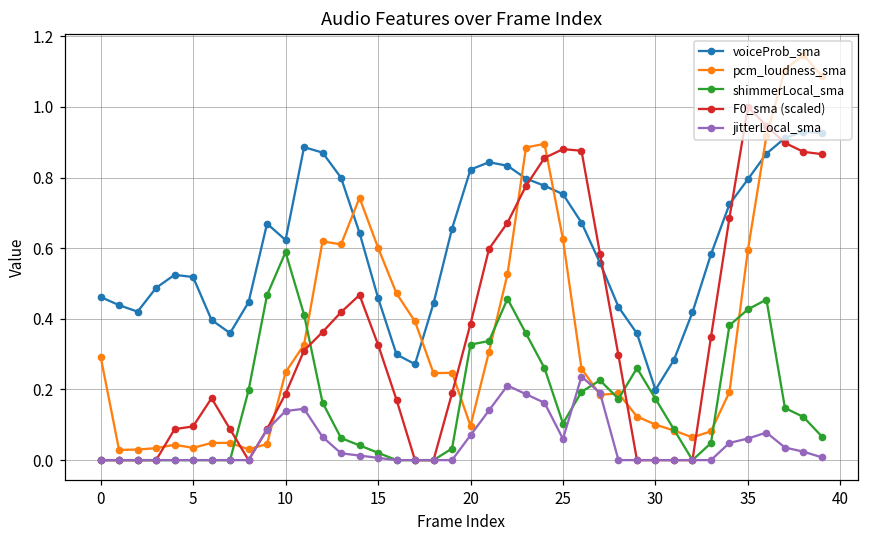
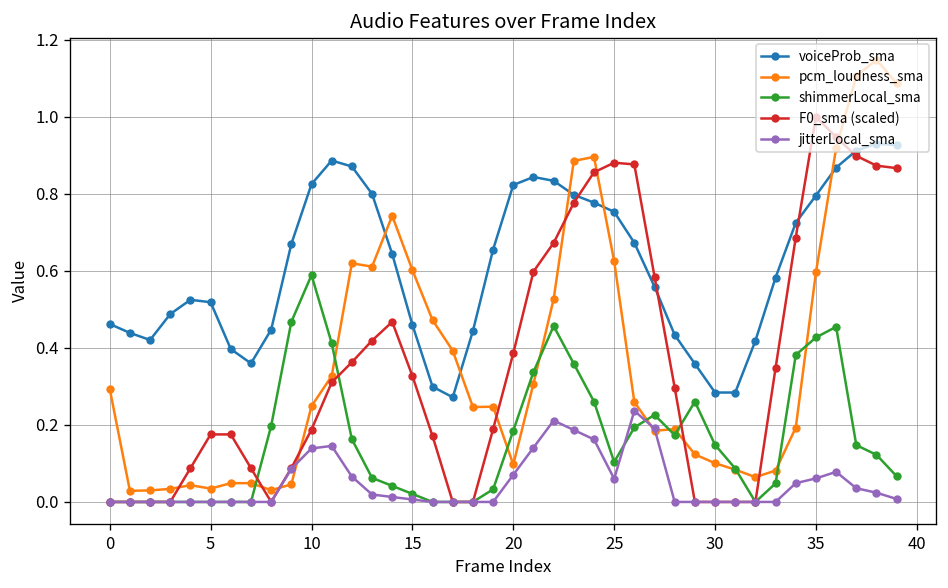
F0_sma (scaled), 5: 0.10 -> 0.18
voiceProb_sma, 10: 0.62 -> 0.82
shimmerLocal_sma, 20: 0.33 -> 0.18
voiceProb_sma, 30: 0.20 -> 0.28
shimmerLocal_sma, 30: 0.17 -> 0.15
